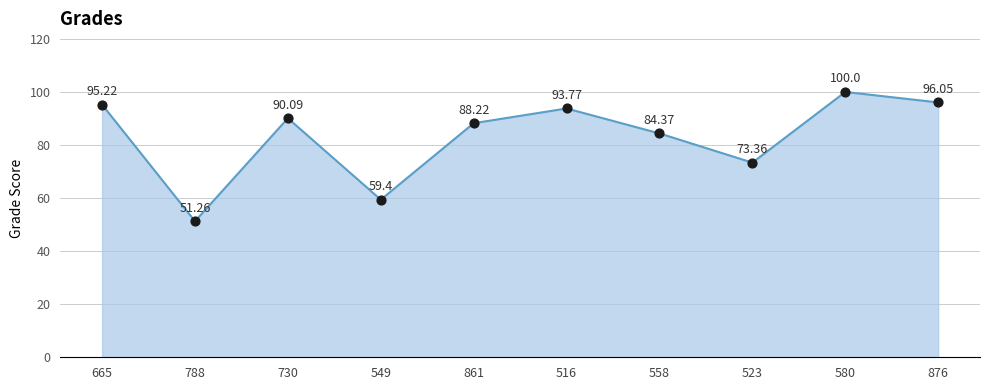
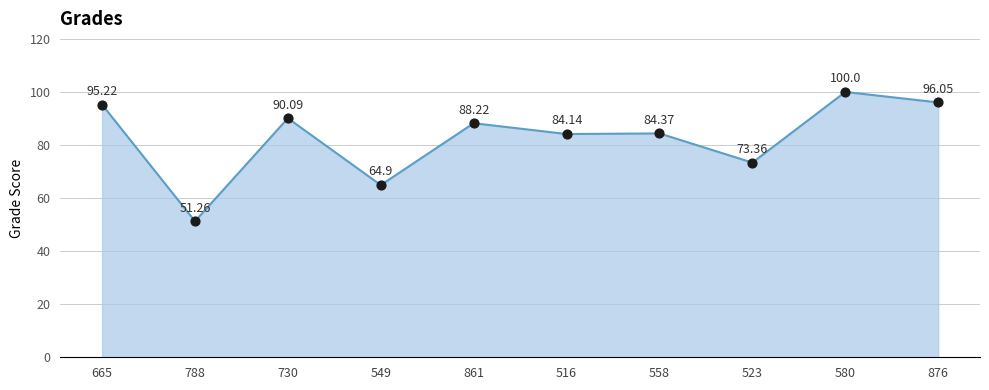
549: 59.4 -> 64.9
516: 93.77 -> 84.14
